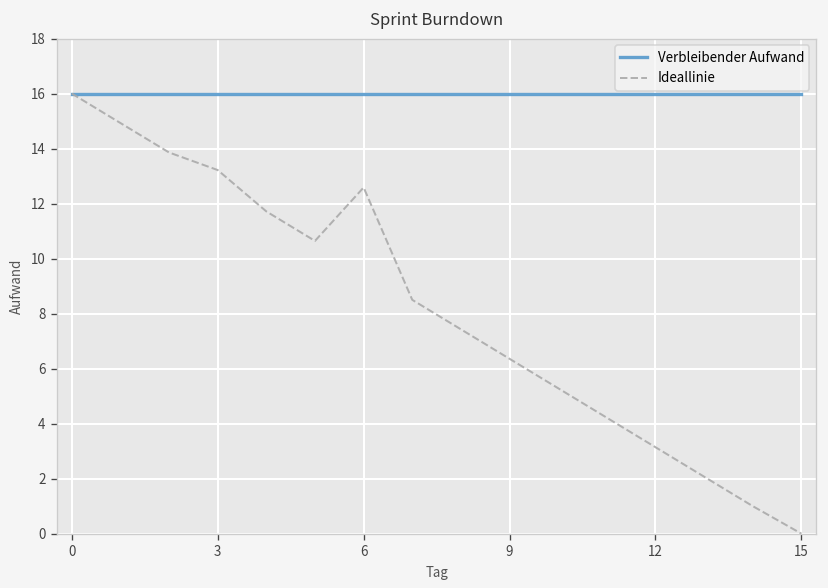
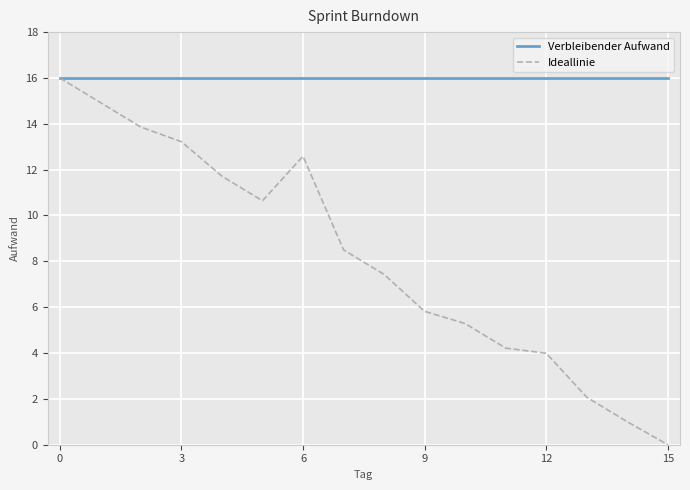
Ideallinie, 9: 6.4 -> 5.8
Ideallinie, 12: 3.1 -> 4.0
